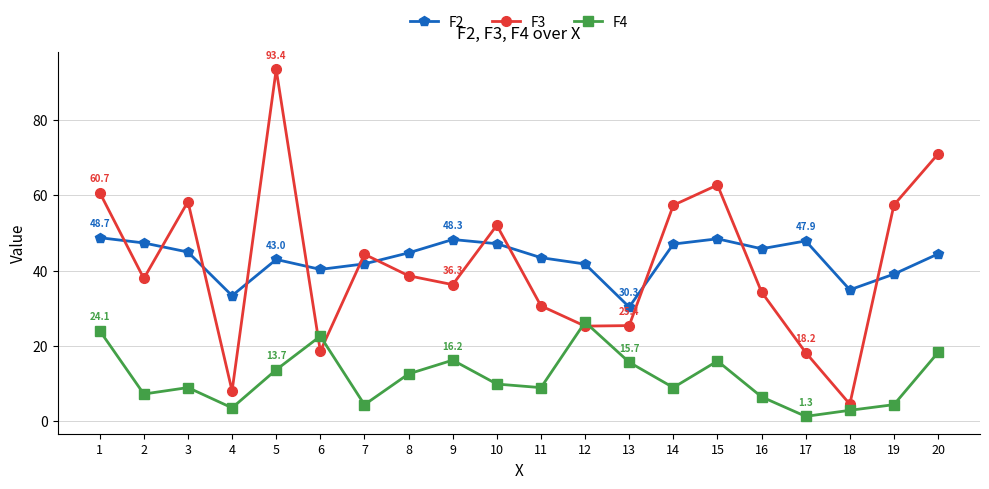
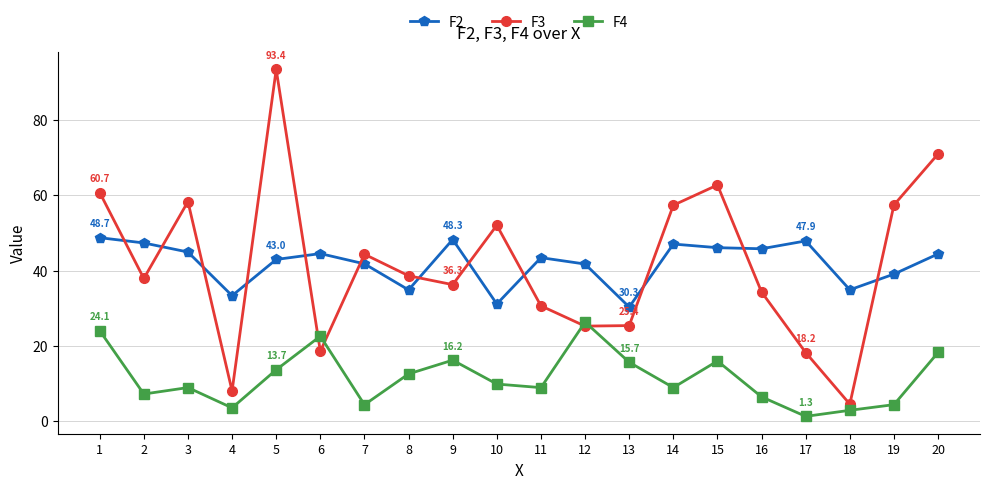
F2, 6: 40 -> 45
F2, 8: 45 -> 35
F2, 10: 47 -> 31
F2, 15: 48 -> 46
